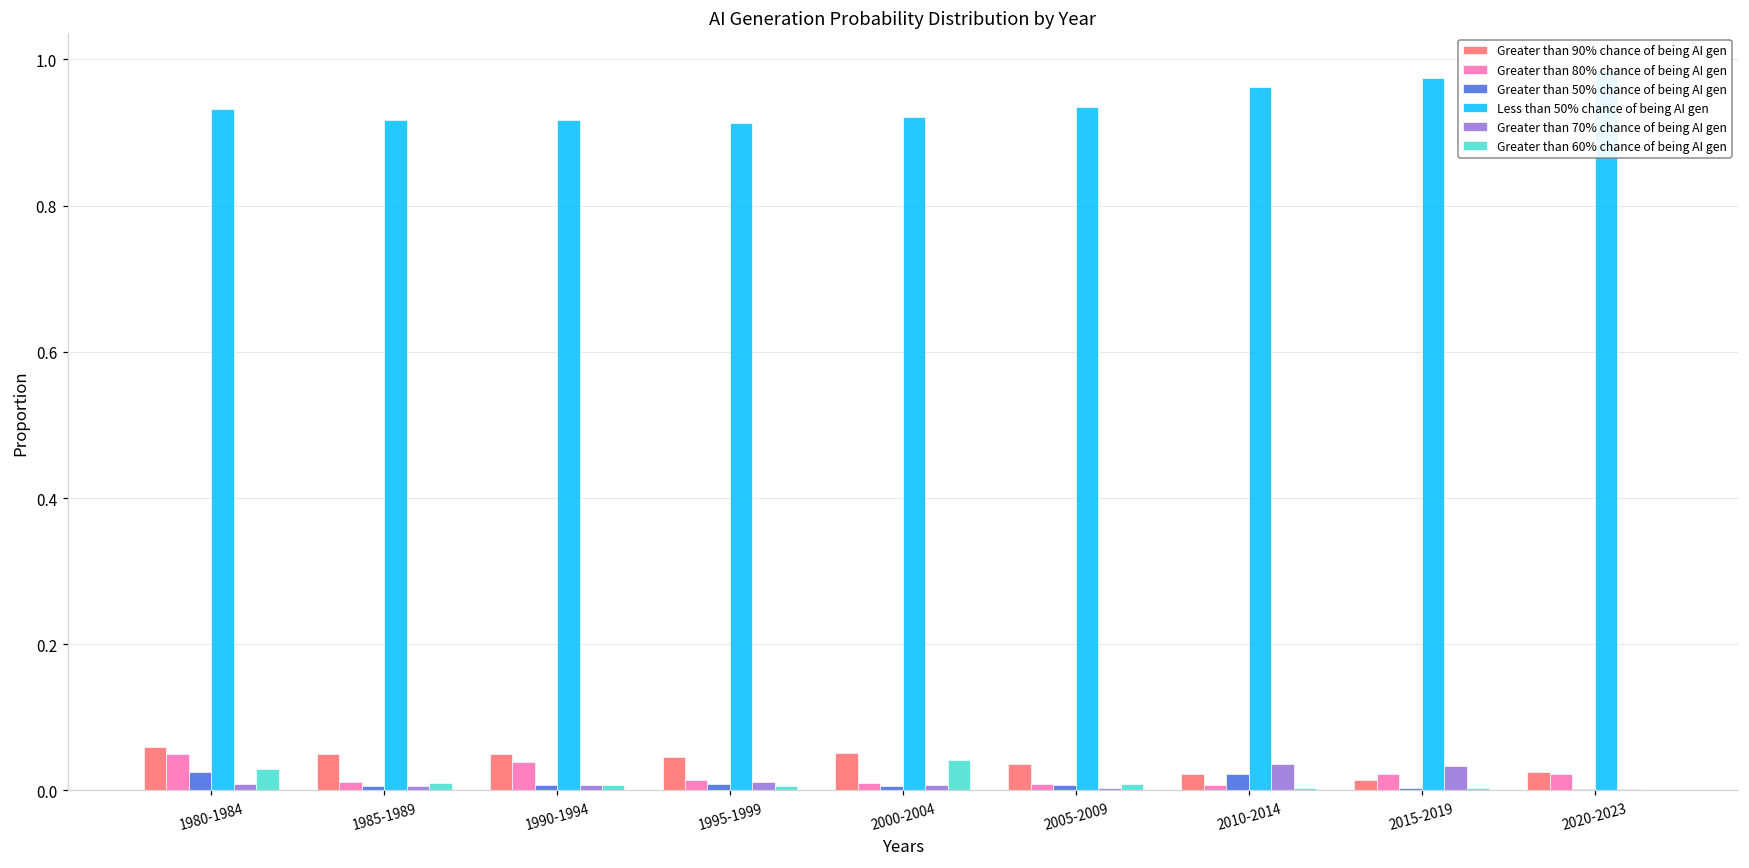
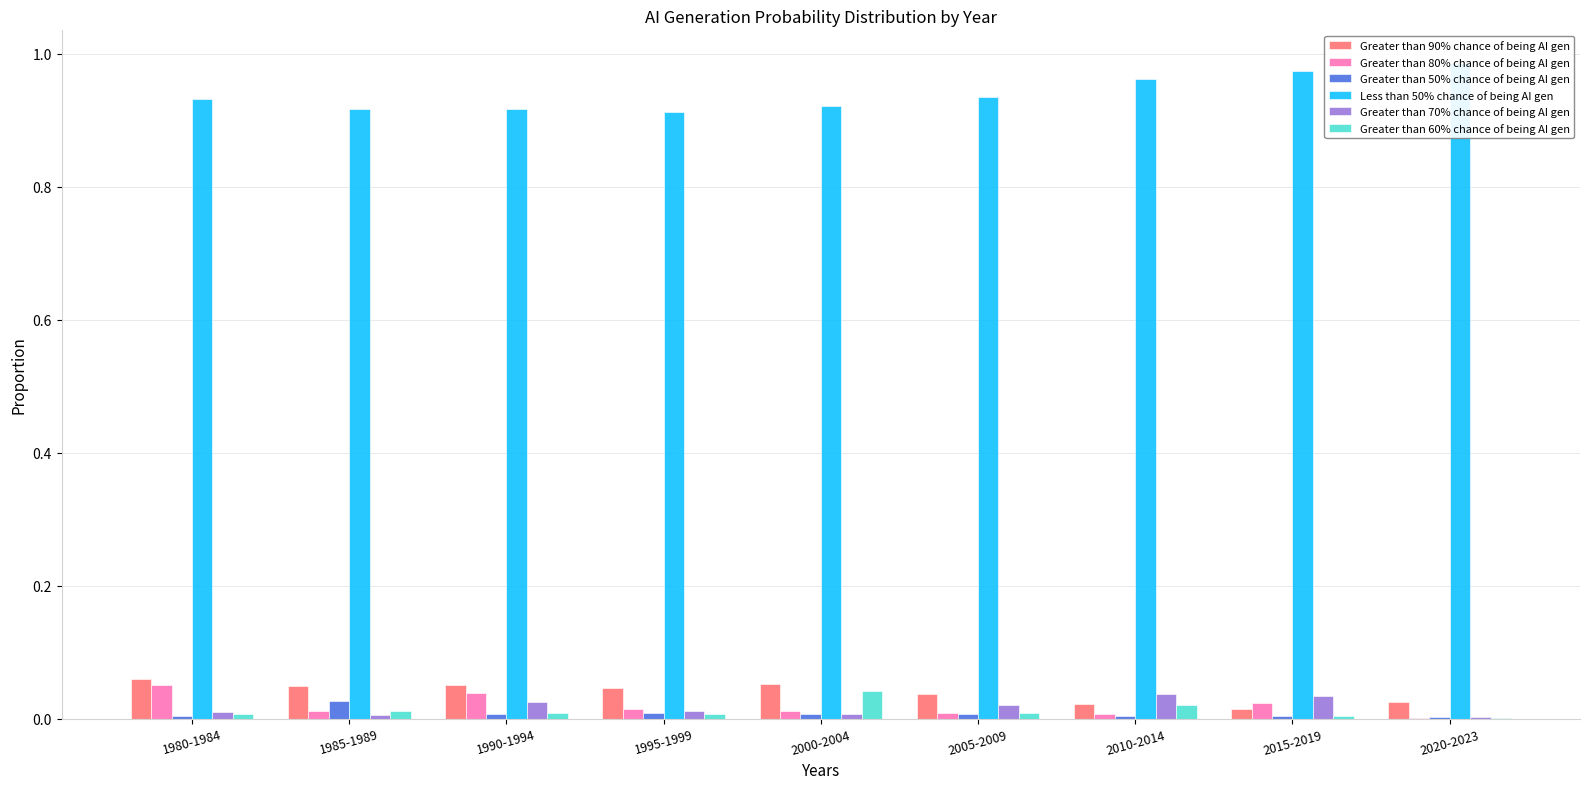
Greater than 50% chance of being AI gen, 1980-1984: 0.03 -> 0.00
Greater than 60% chance of being AI gen, 1980-1984: 0.03 -> 0.01
Greater than 50% chance of being AI gen, 1985-1989: 0.01 -> 0.03
Greater than 70% chance of being AI gen, 1990-1994: 0.01 -> 0.02
Greater than 70% chance of being AI gen, 2005-2009: 0.00 -> 0.02
Greater than 50% chance of being AI gen, 2010-2014: 0.02 -> 0.00
Greater than 60% chance of being AI gen, 2010-2014: 0.00 -> 0.02
Greater than 80% chance of being AI gen, 2020-2023: 0.02 -> 0.00
